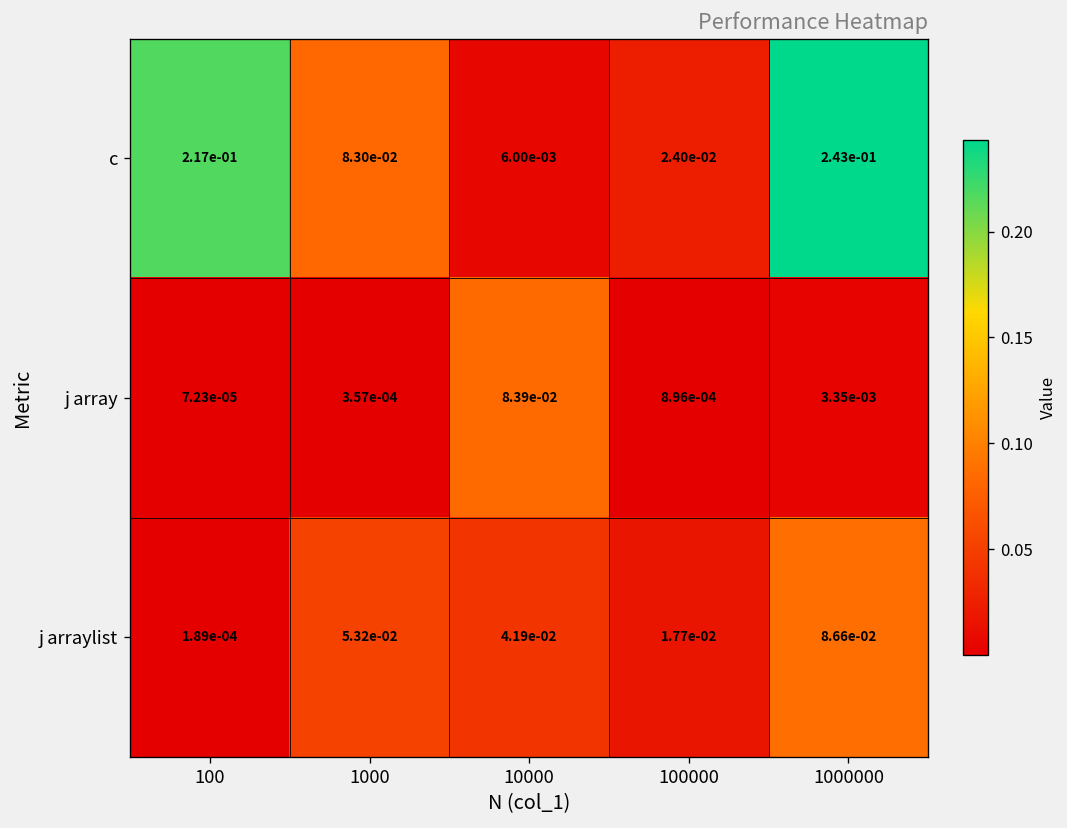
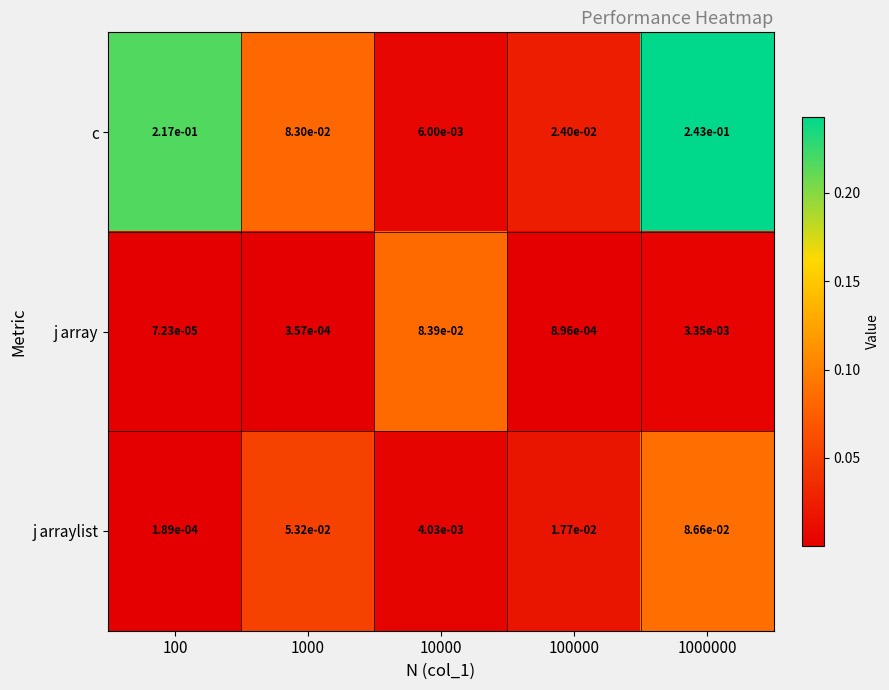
j arraylist, 10000: 4.19e-02 -> 4.03e-03
